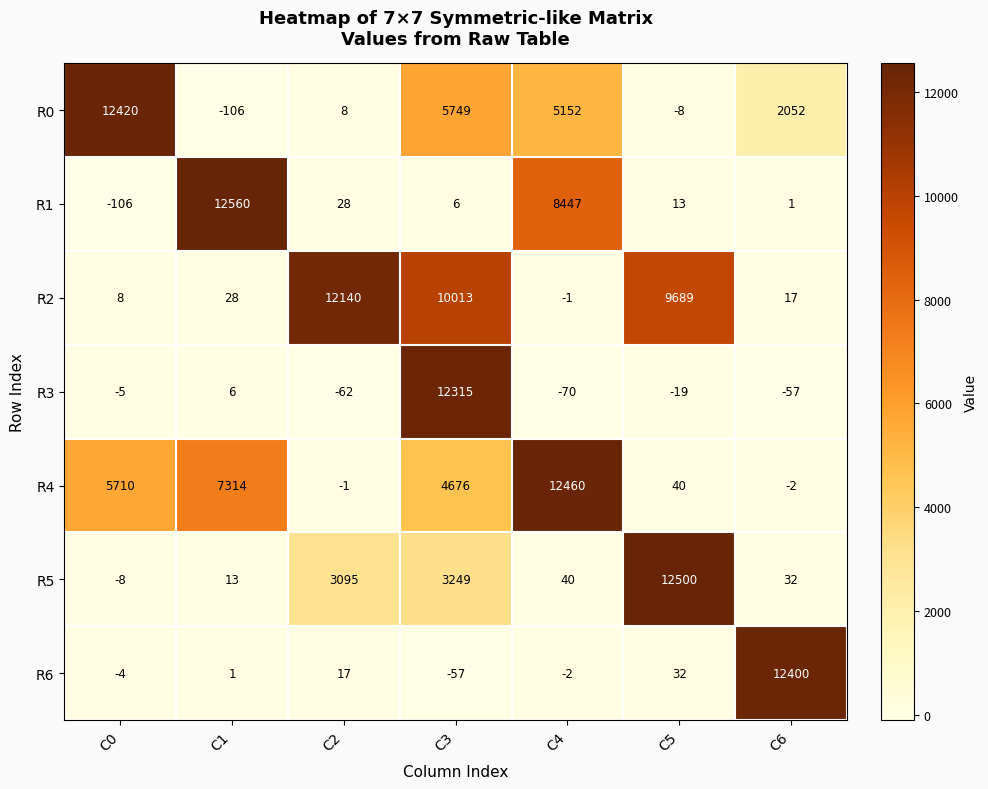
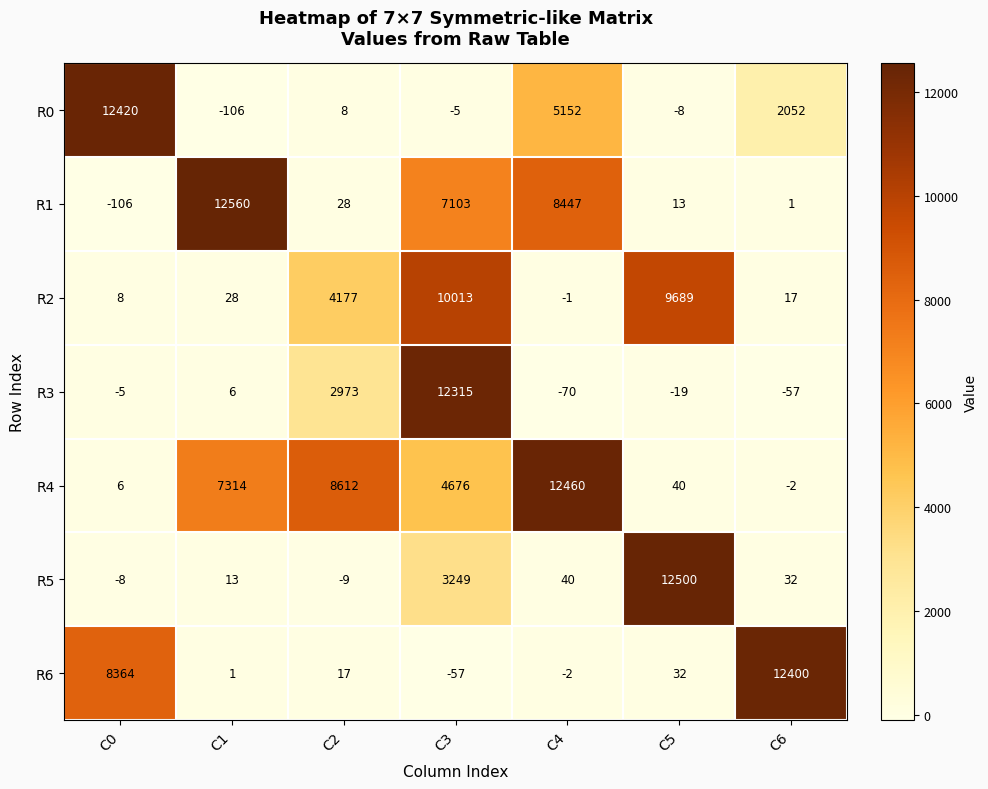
R0, C3: 5749 -> -5
R1, C3: 6 -> 7103
R2, C2: 12140 -> 4177
R3, C2: -62 -> 2973
R4, C0: 5710 -> 6
R4, C2: -1 -> 8612
R5, C2: 3095 -> -9
R6, C0: -4 -> 8364
